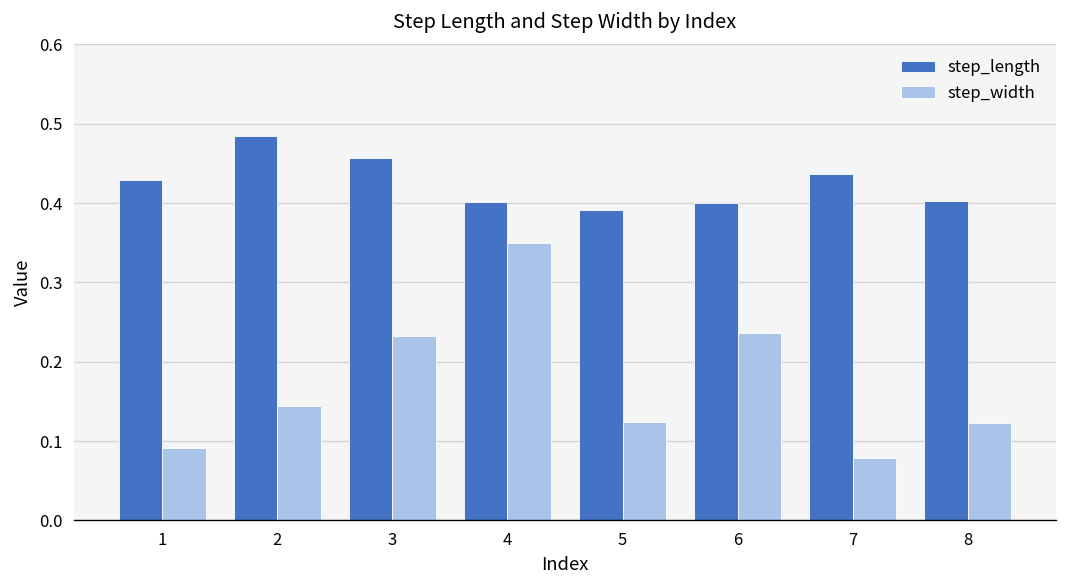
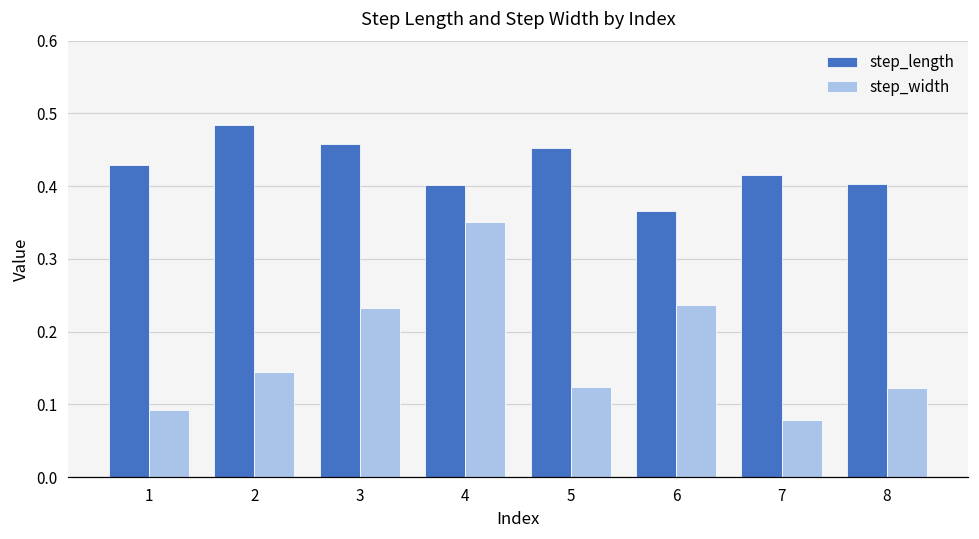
step_length, 5: 0.39 -> 0.45
step_length, 6: 0.40 -> 0.37
step_length, 7: 0.44 -> 0.42
